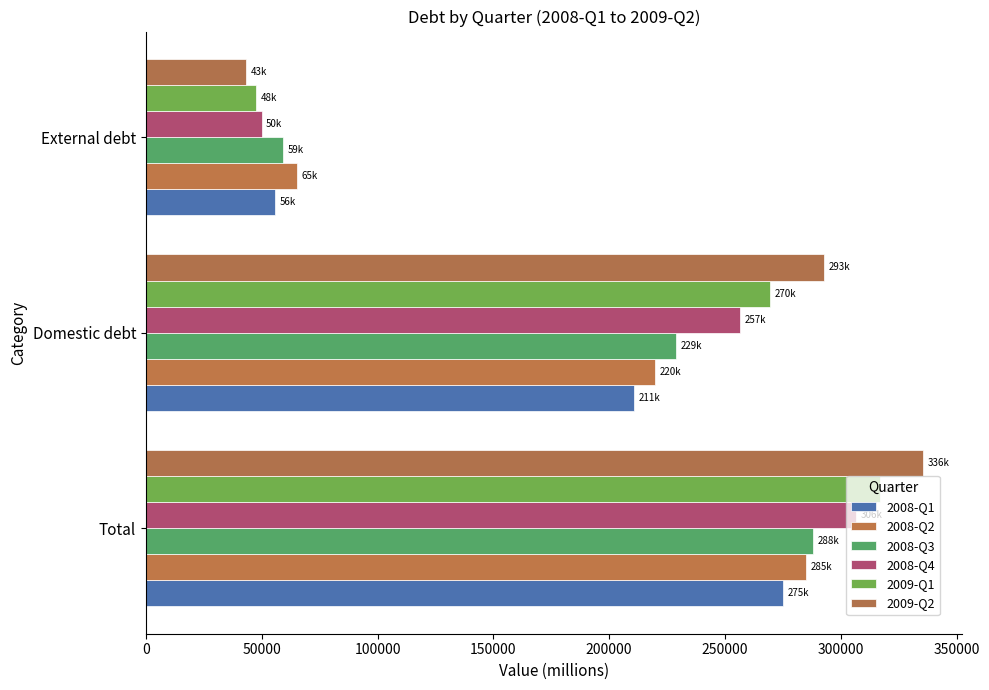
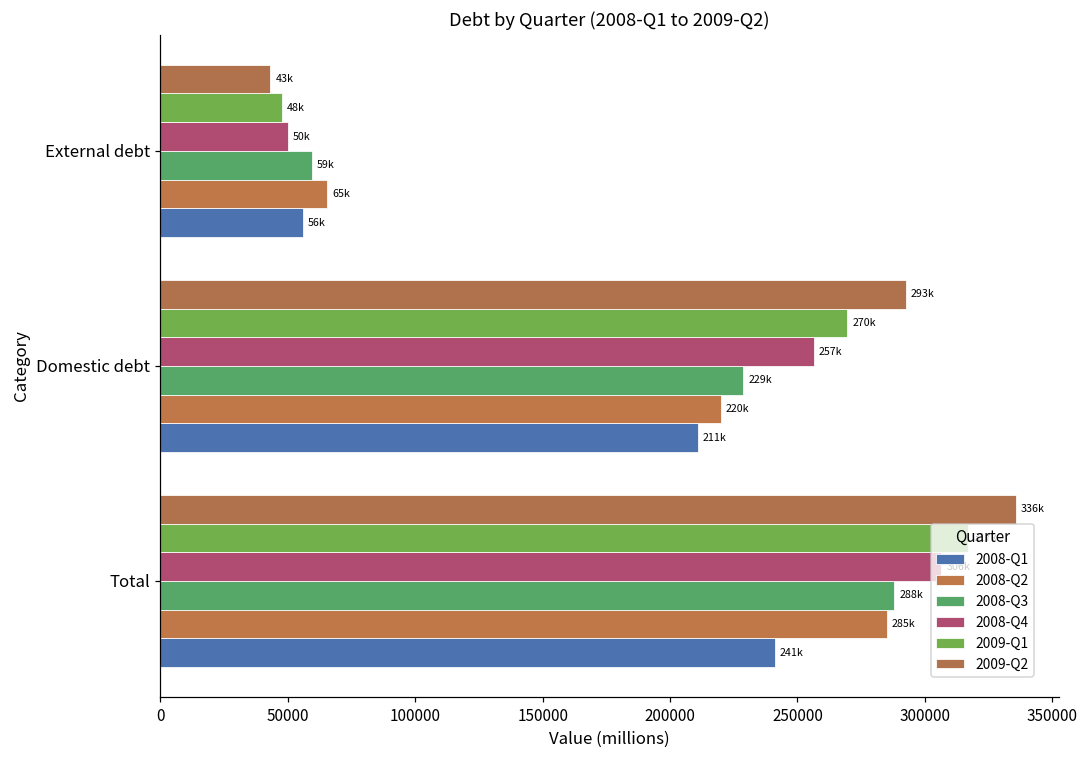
2008-Q1, Total: 275k -> 241k
